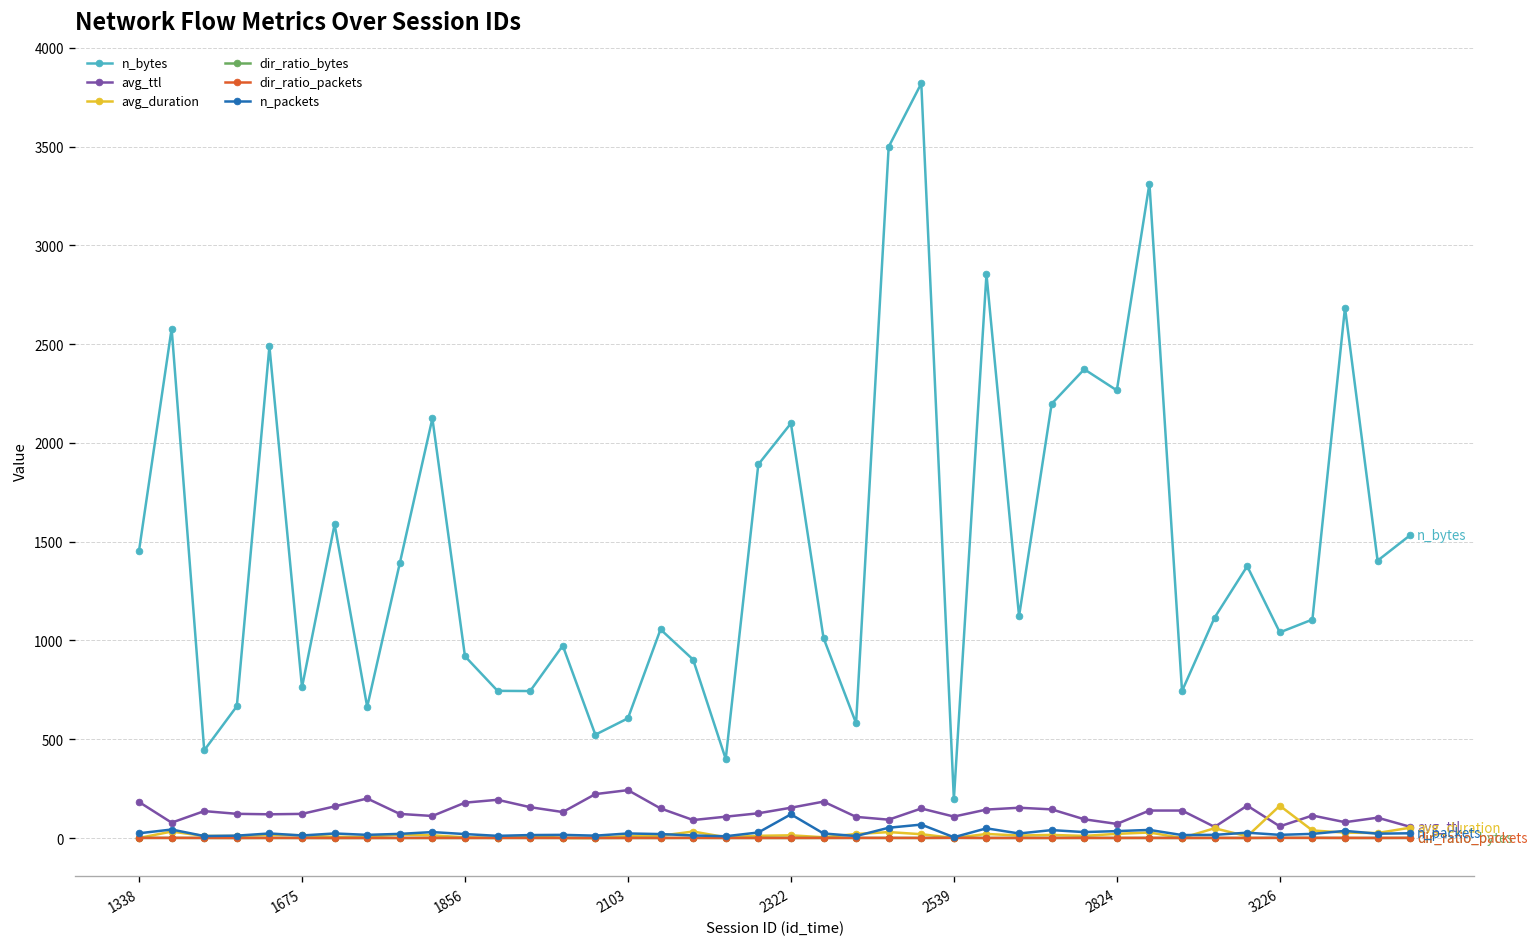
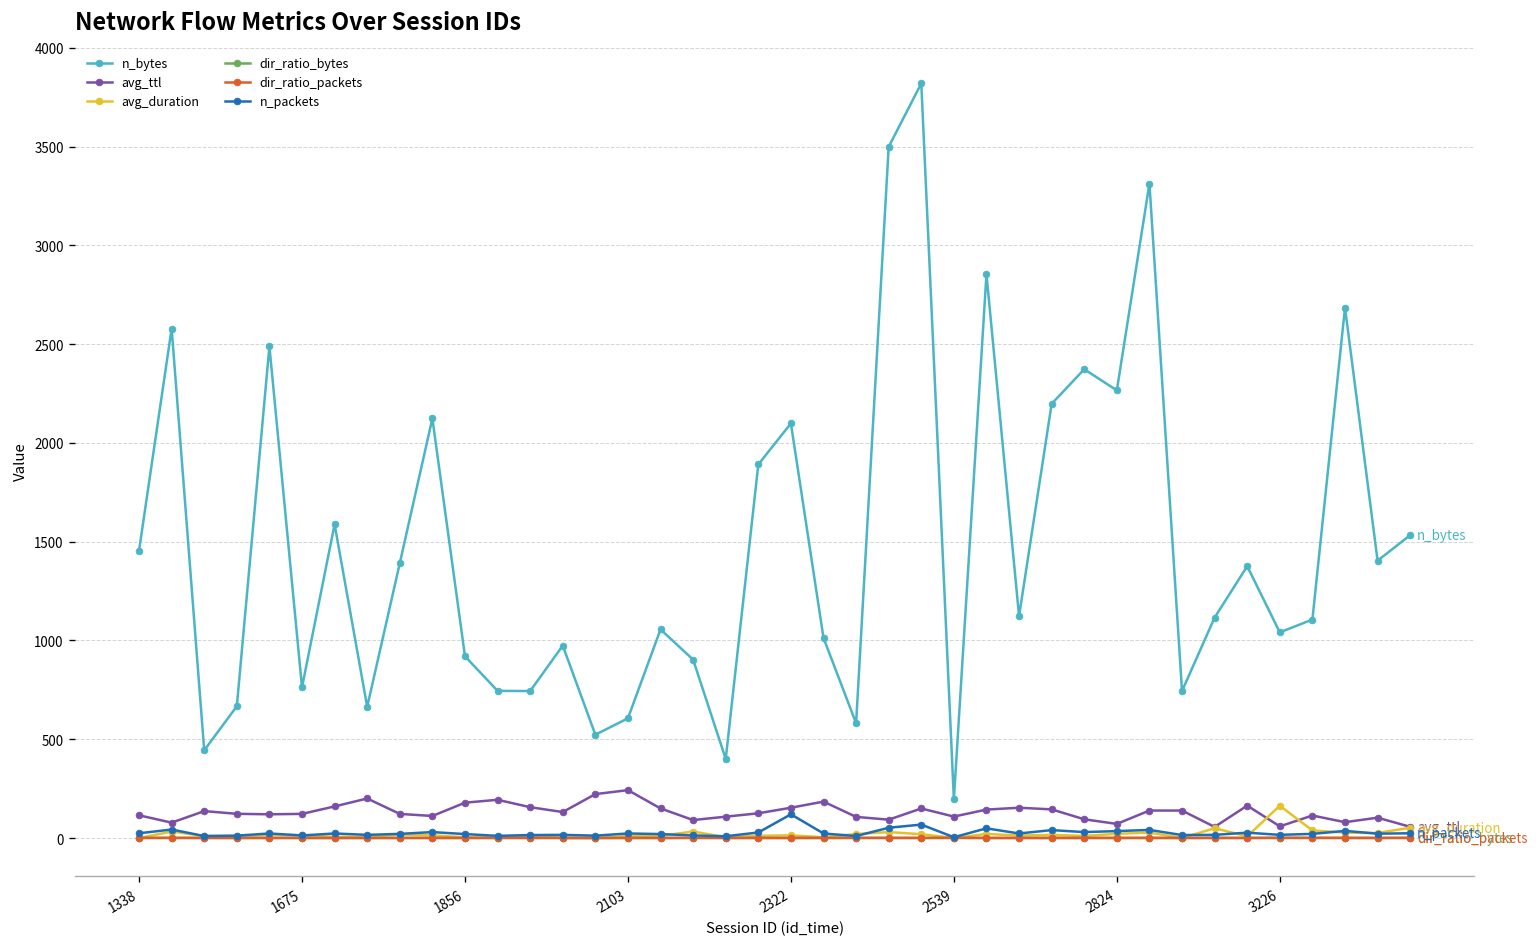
avg_ttl, 1338: 180 -> 120
